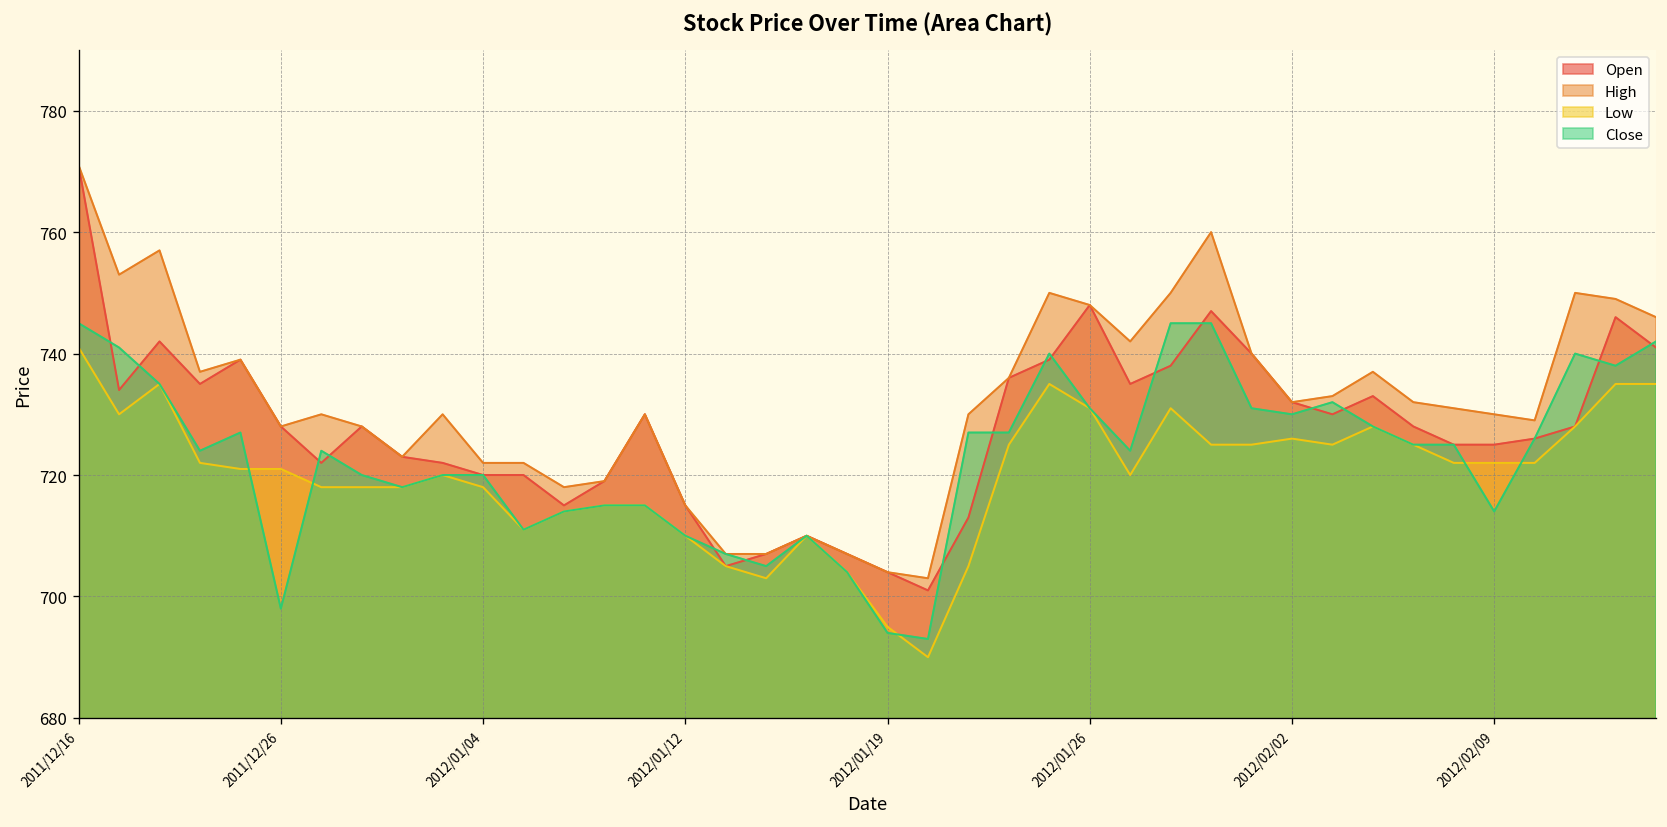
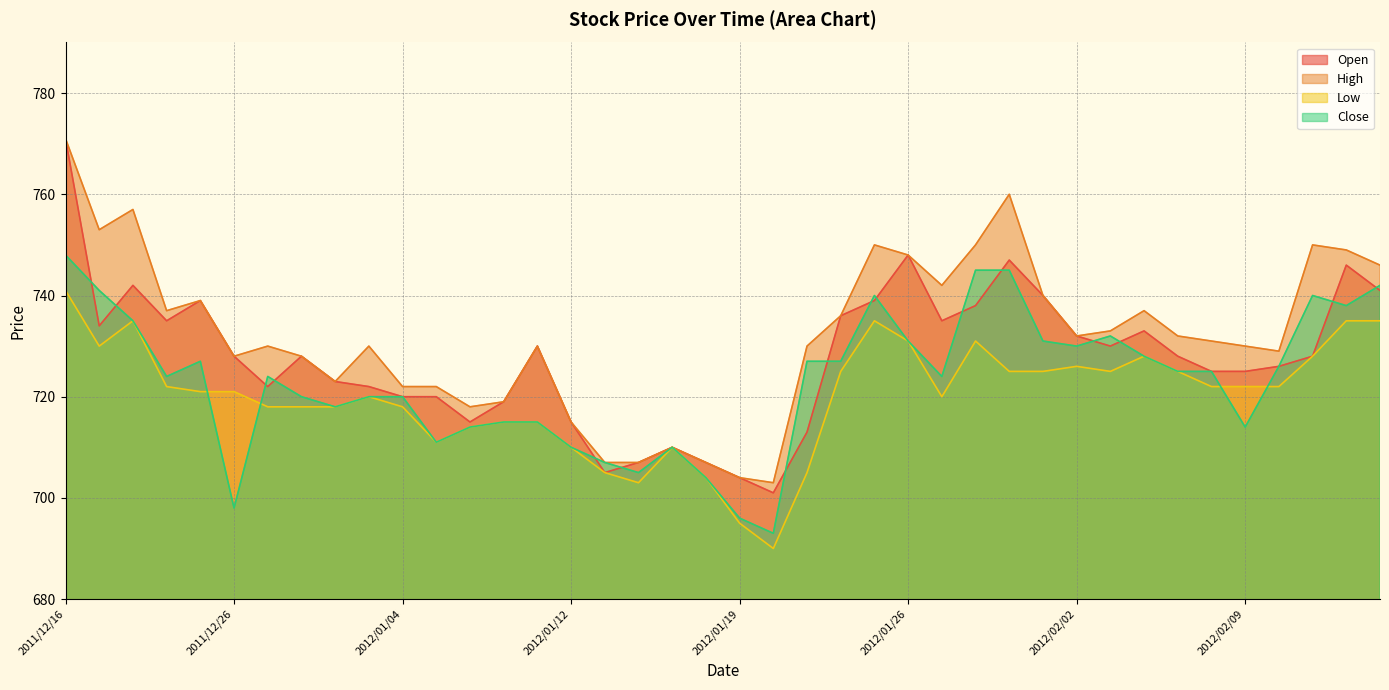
Close, 2011/12/16: 745 -> 748
Close, 2012/01/19: 694 -> 696
